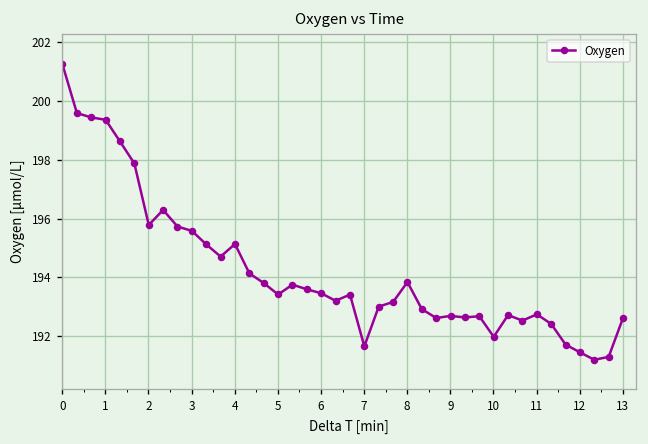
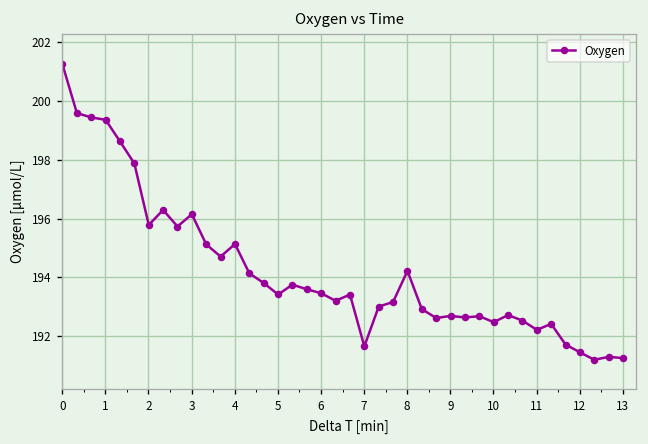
3: 195.6 -> 196.1
8: 193.8 -> 194.2
10: 192.0 -> 192.5
11: 192.7 -> 192.2
13: 192.6 -> 191.3
